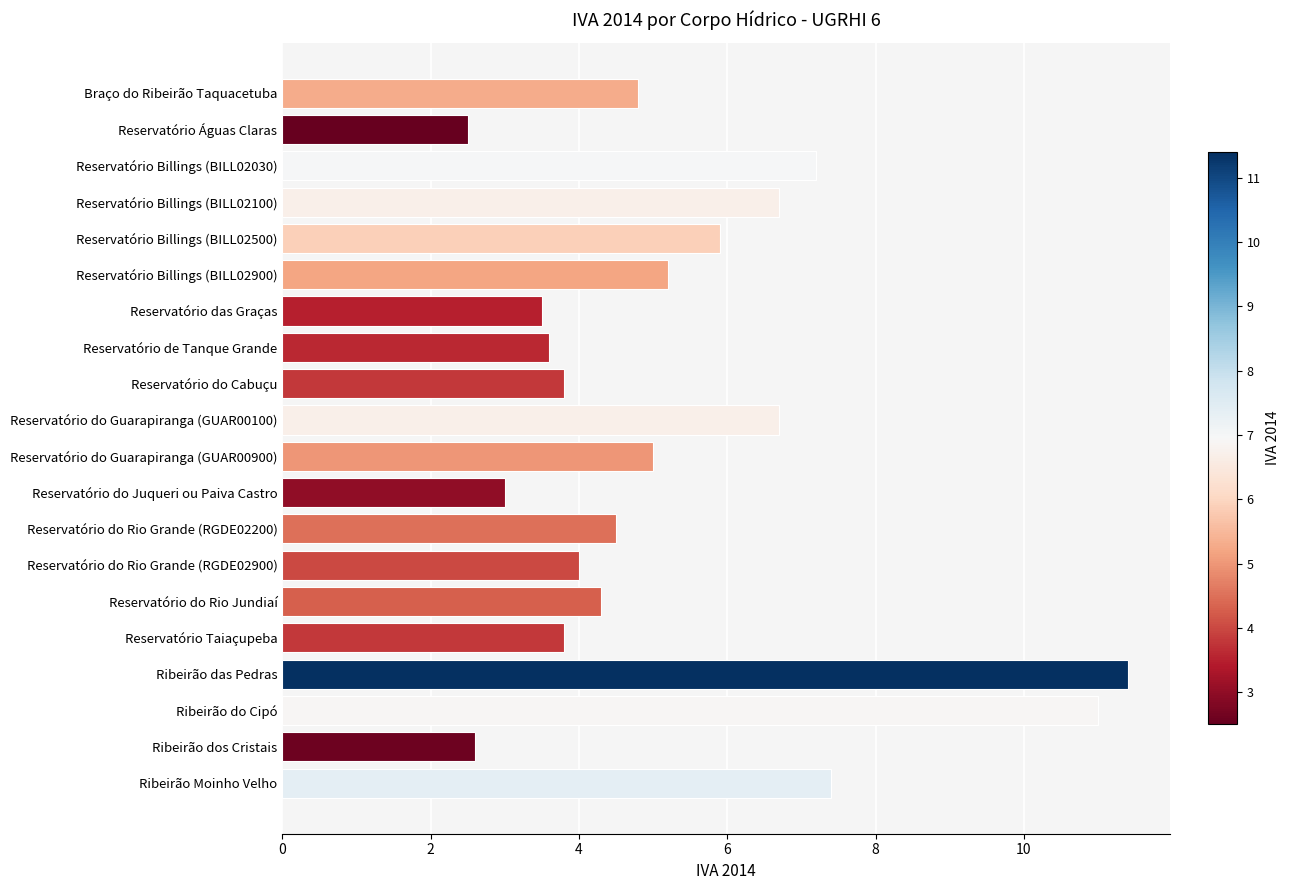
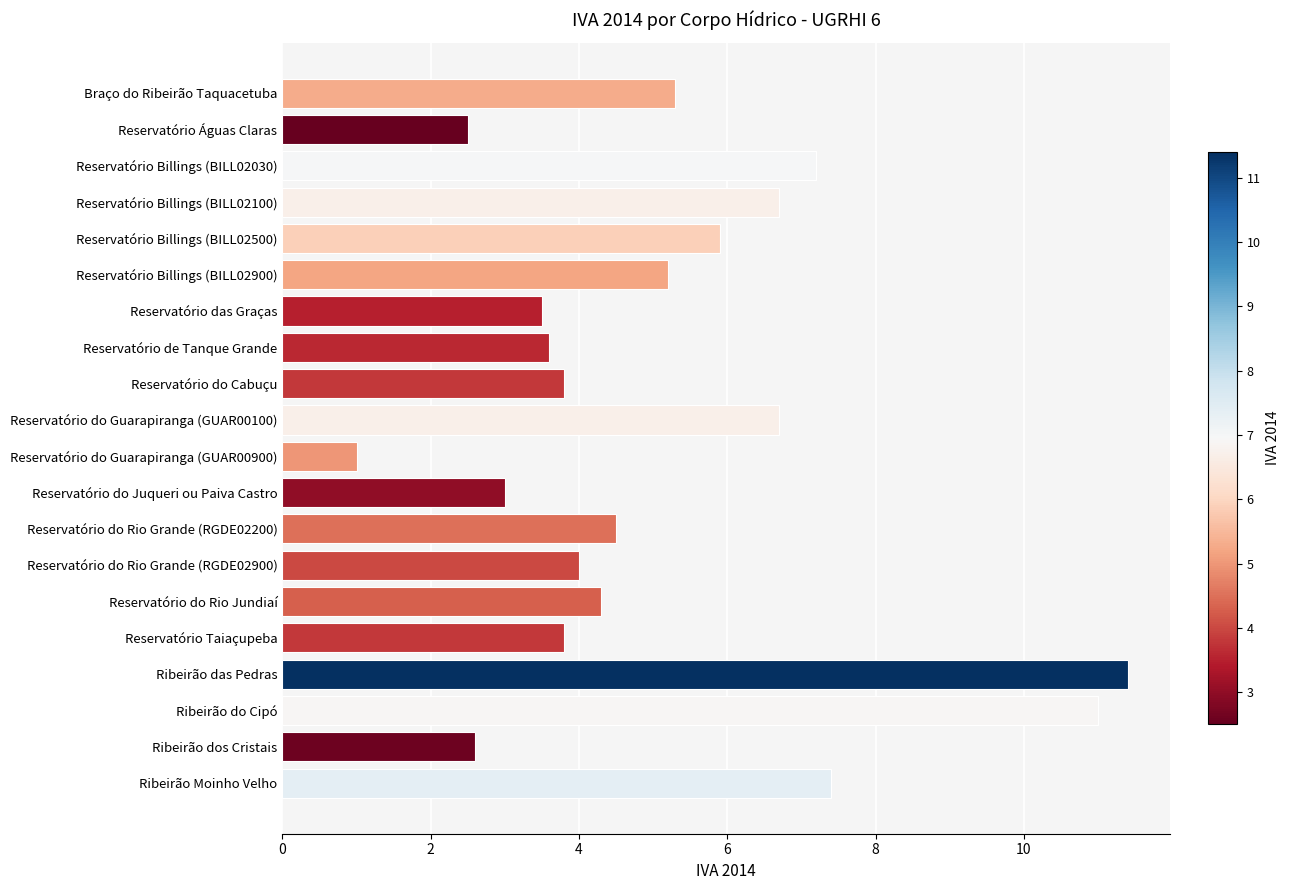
Braço do Ribeirão Taquacetuba: 4.8 -> 5.3
Reservatório do Guarapiranga (GUAR00900): 5 -> 1
